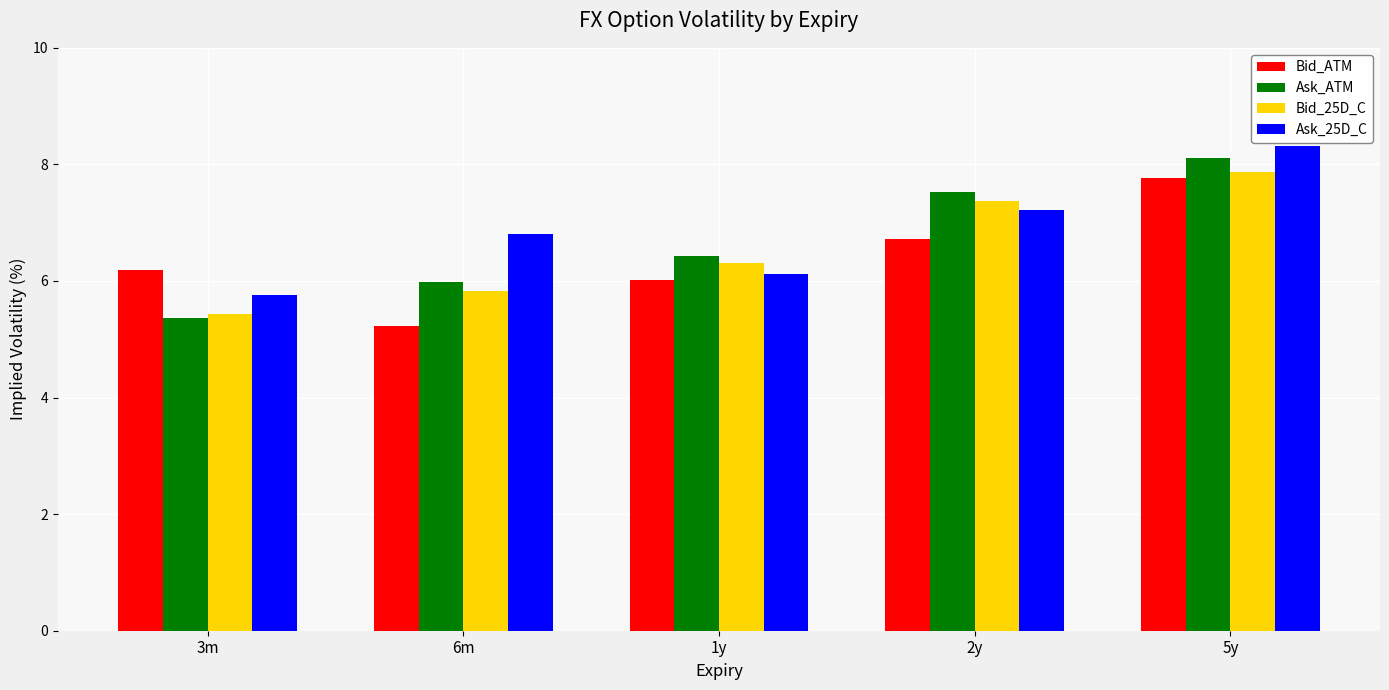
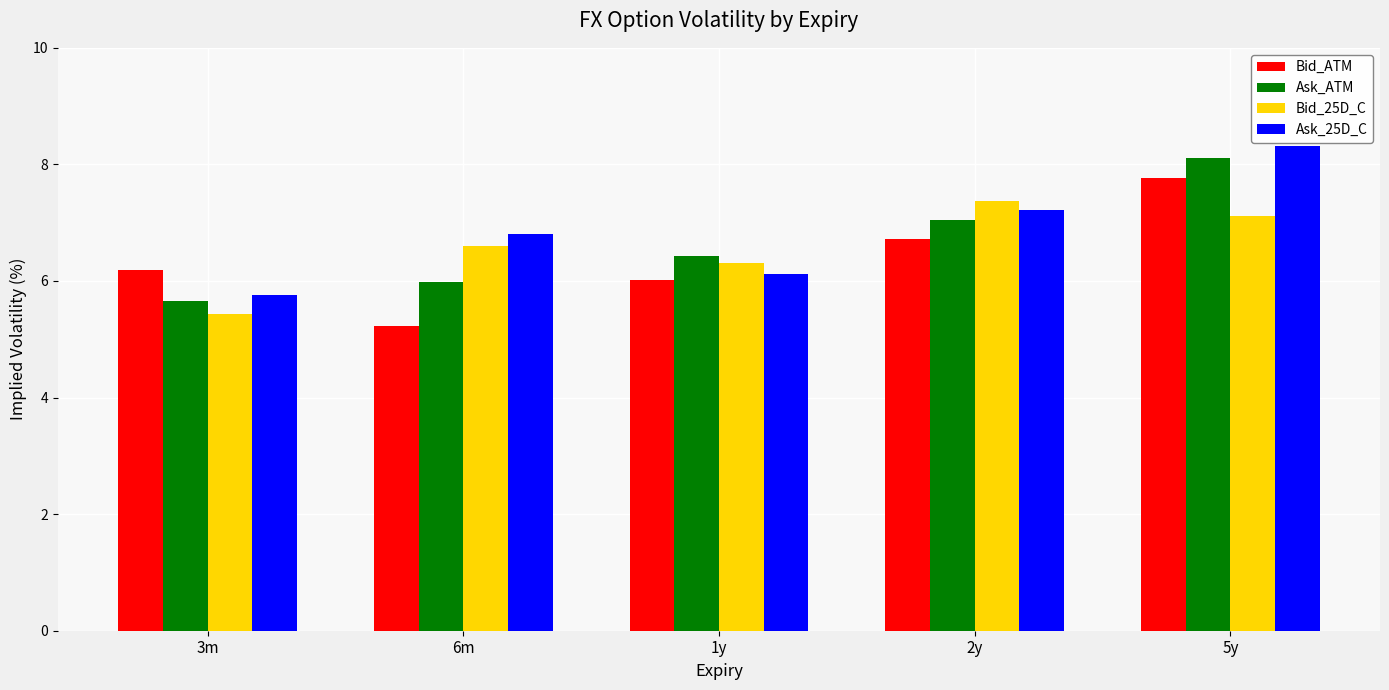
Ask_ATM, 3m: 5.4 -> 5.7
Bid_25D_C, 6m: 5.8 -> 6.6
Ask_ATM, 2y: 7.5 -> 7.0
Bid_25D_C, 5y: 7.9 -> 7.1
